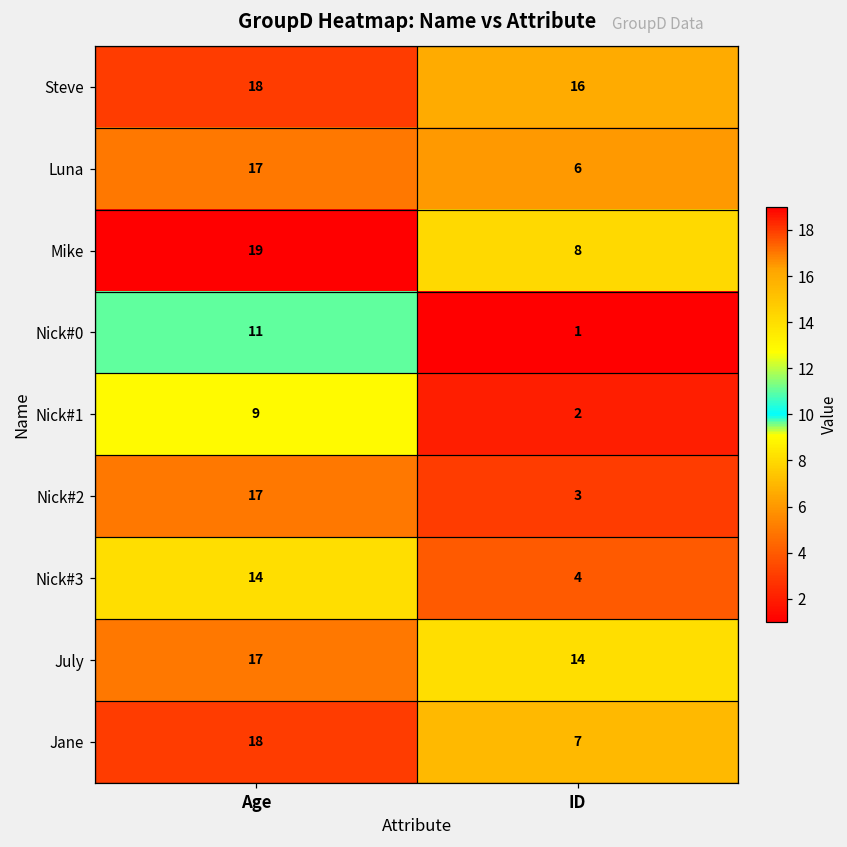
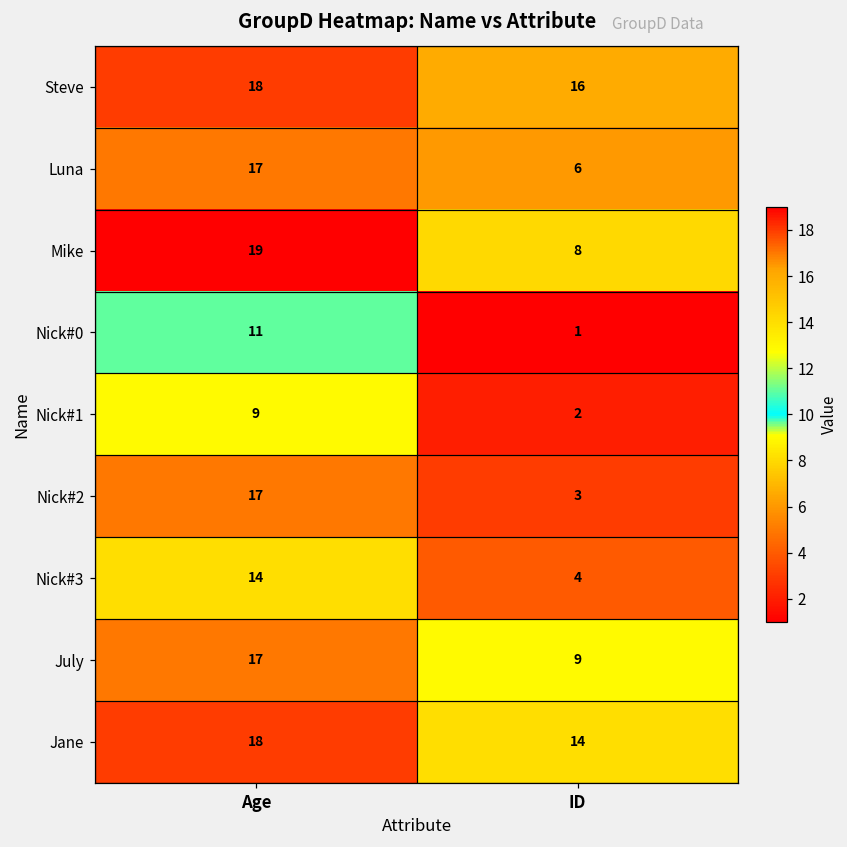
July, ID: 14 -> 9
Jane, ID: 7 -> 14
